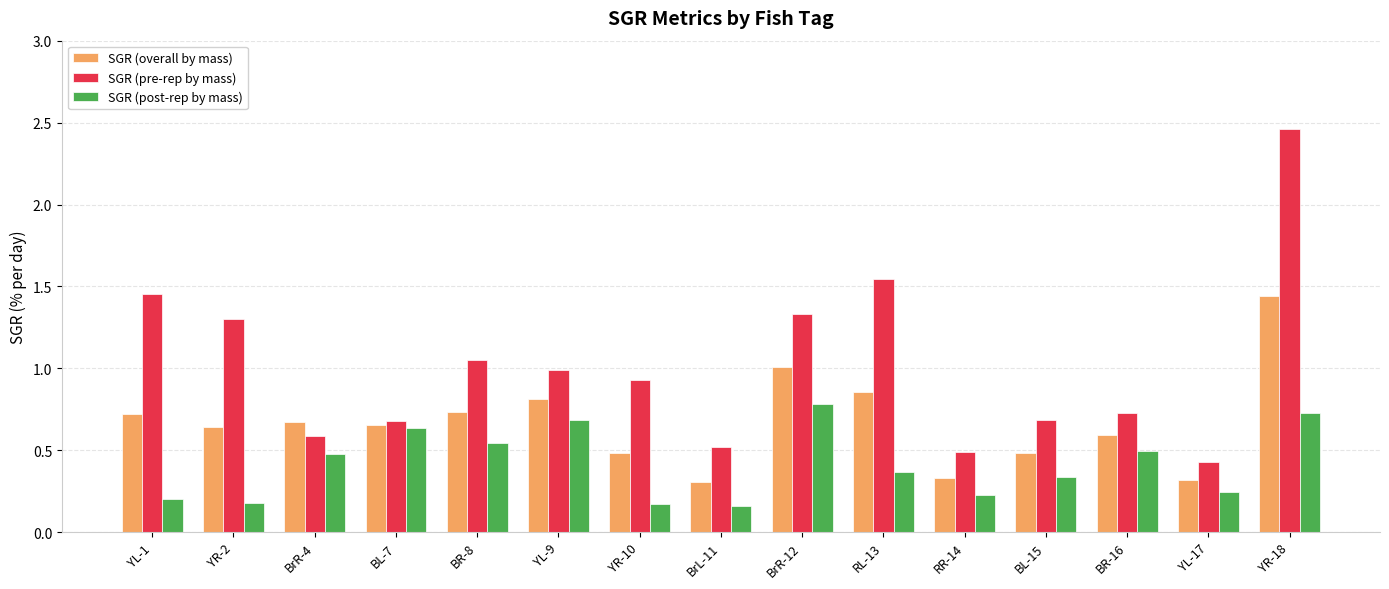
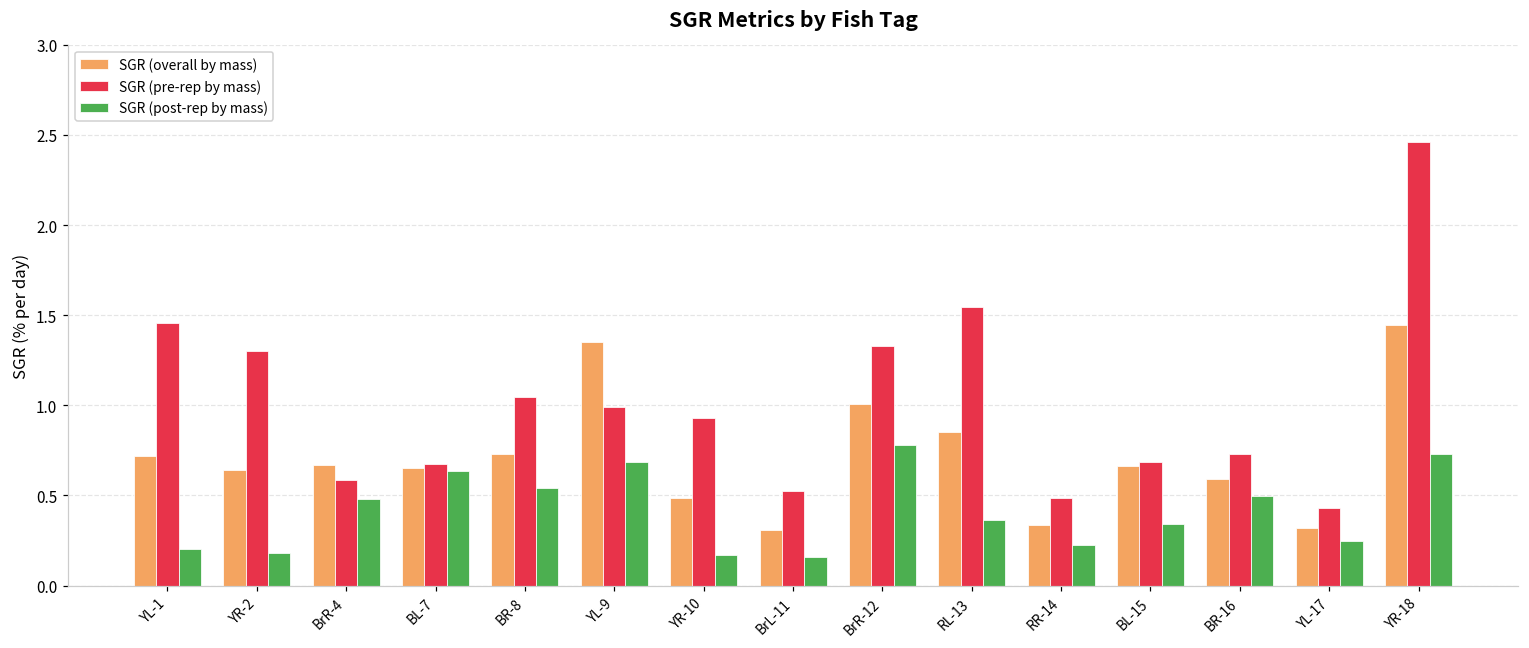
SGR (overall by mass), YL-9: 0.81 -> 1.35
SGR (overall by mass), BL-15: 0.48 -> 0.66
